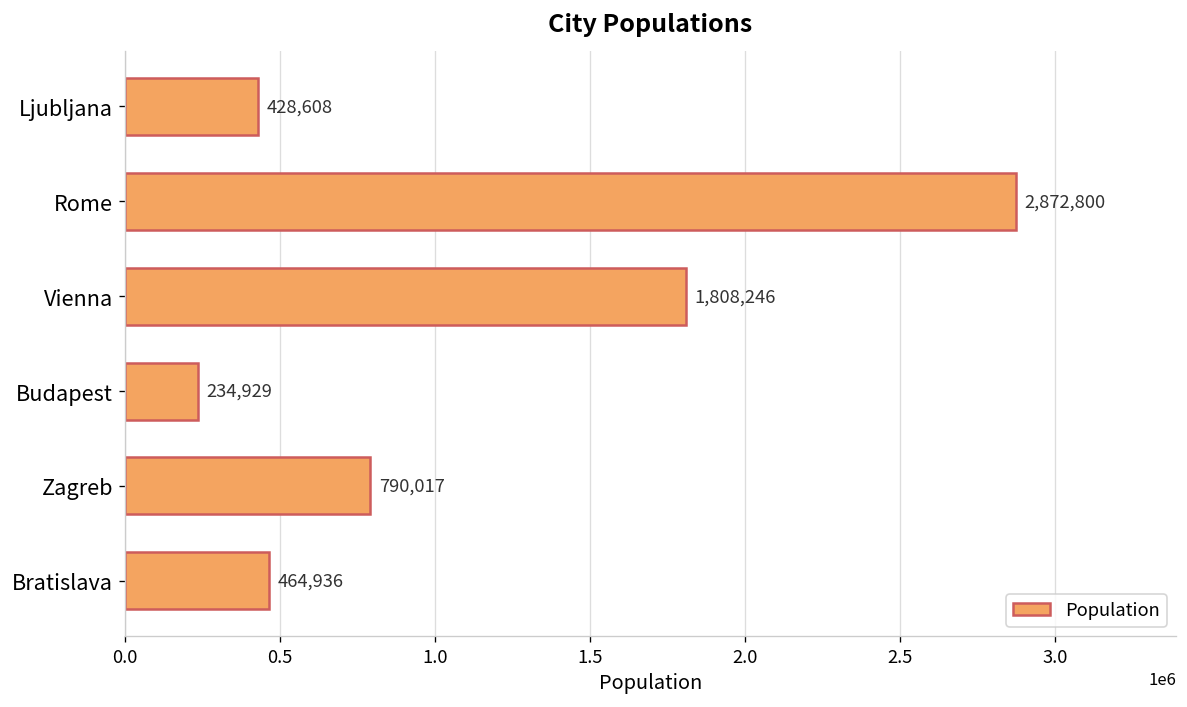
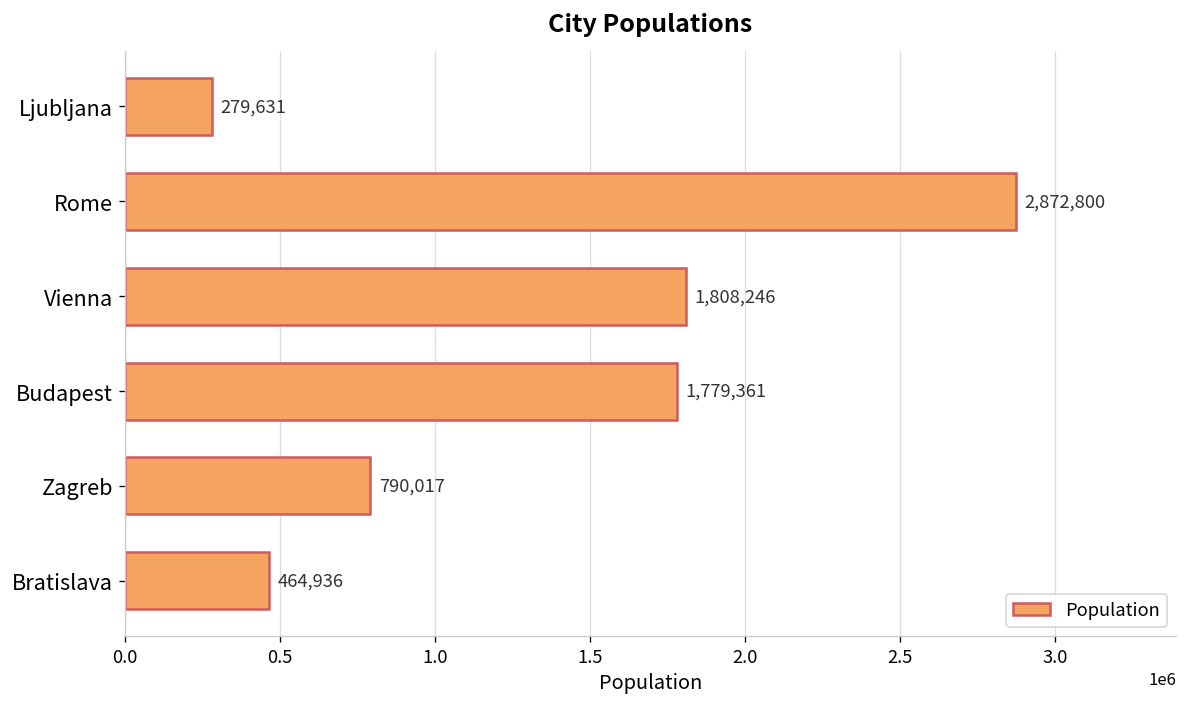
Ljubljana: 428,608 -> 279,631
Budapest: 234,929 -> 1,779,361
